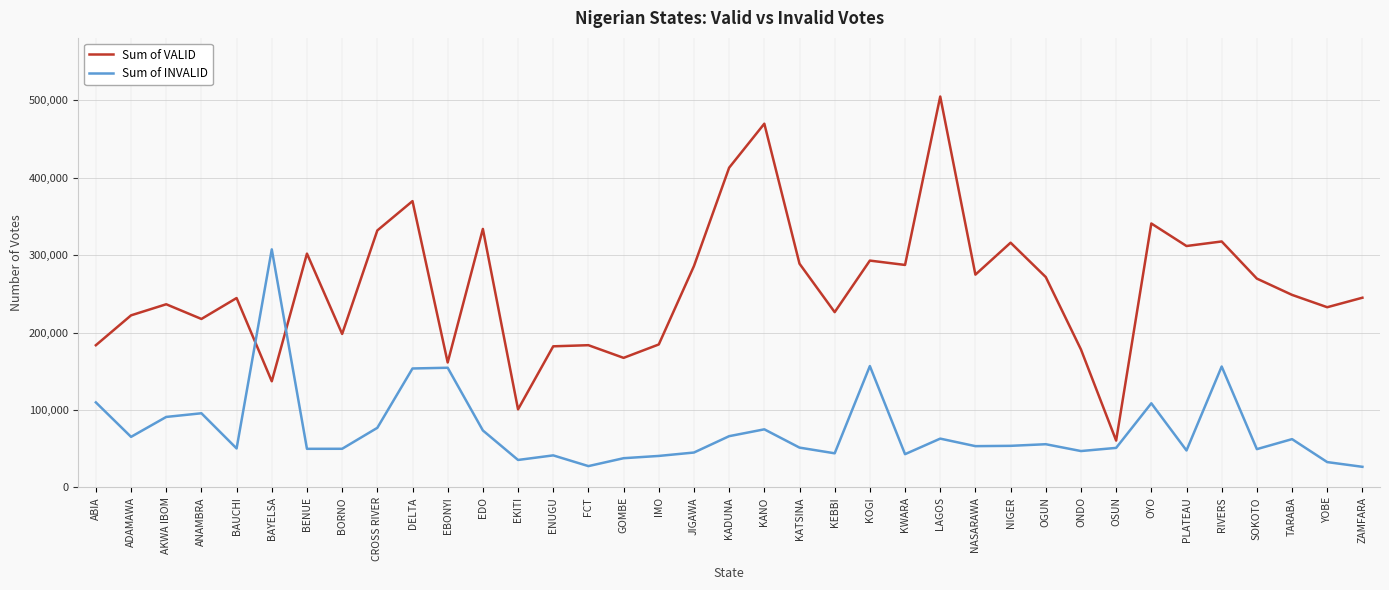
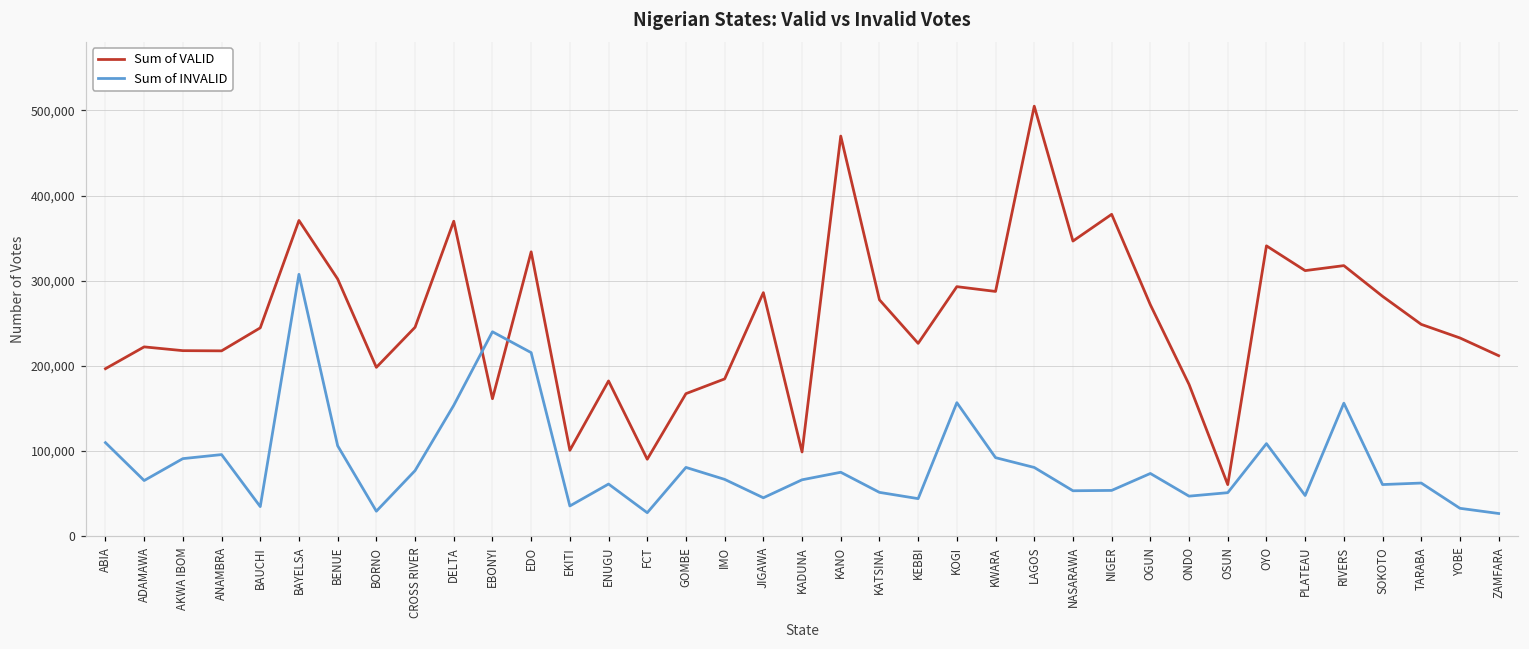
Sum of VALID, ABIA: 180,000 -> 200,000
Sum of VALID, AKWA IBOM: 240,000 -> 220,000
Sum of INVALID, BAUCHI: 50,000 -> 30,000
Sum of VALID, BAYELSA: 140,000 -> 370,000
Sum of INVALID, BENUE: 50,000 -> 110,000
Sum of INVALID, BORNO: 50,000 -> 30,000
Sum of VALID, CROSS RIVER: 330,000 -> 250,000
Sum of INVALID, EBONYI: 150,000 -> 240,000
Sum of INVALID, EDO: 70,000 -> 220,000
Sum of INVALID, ENUGU: 40,000 -> 60,000
Sum of VALID, FCT: 180,000 -> 90,000
Sum of INVALID, GOMBE: 40,000 -> 80,000
Sum of INVALID, IMO: 40,000 -> 70,000
Sum of VALID, KADUNA: 410,000 -> 100,000
Sum of VALID, KATSINA: 290,000 -> 280,000
Sum of INVALID, KWARA: 40,000 -> 90,000
Sum of INVALID, LAGOS: 60,000 -> 80,000
Sum of VALID, NASARAWA: 270,000 -> 350,000
Sum of VALID, NIGER: 320,000 -> 380,000
Sum of INVALID, OGUN: 60,000 -> 70,000
Sum of VALID, SOKOTO: 270,000 -> 280,000
Sum of INVALID, SOKOTO: 50,000 -> 60,000
Sum of VALID, ZAMFARA: 250,000 -> 210,000
